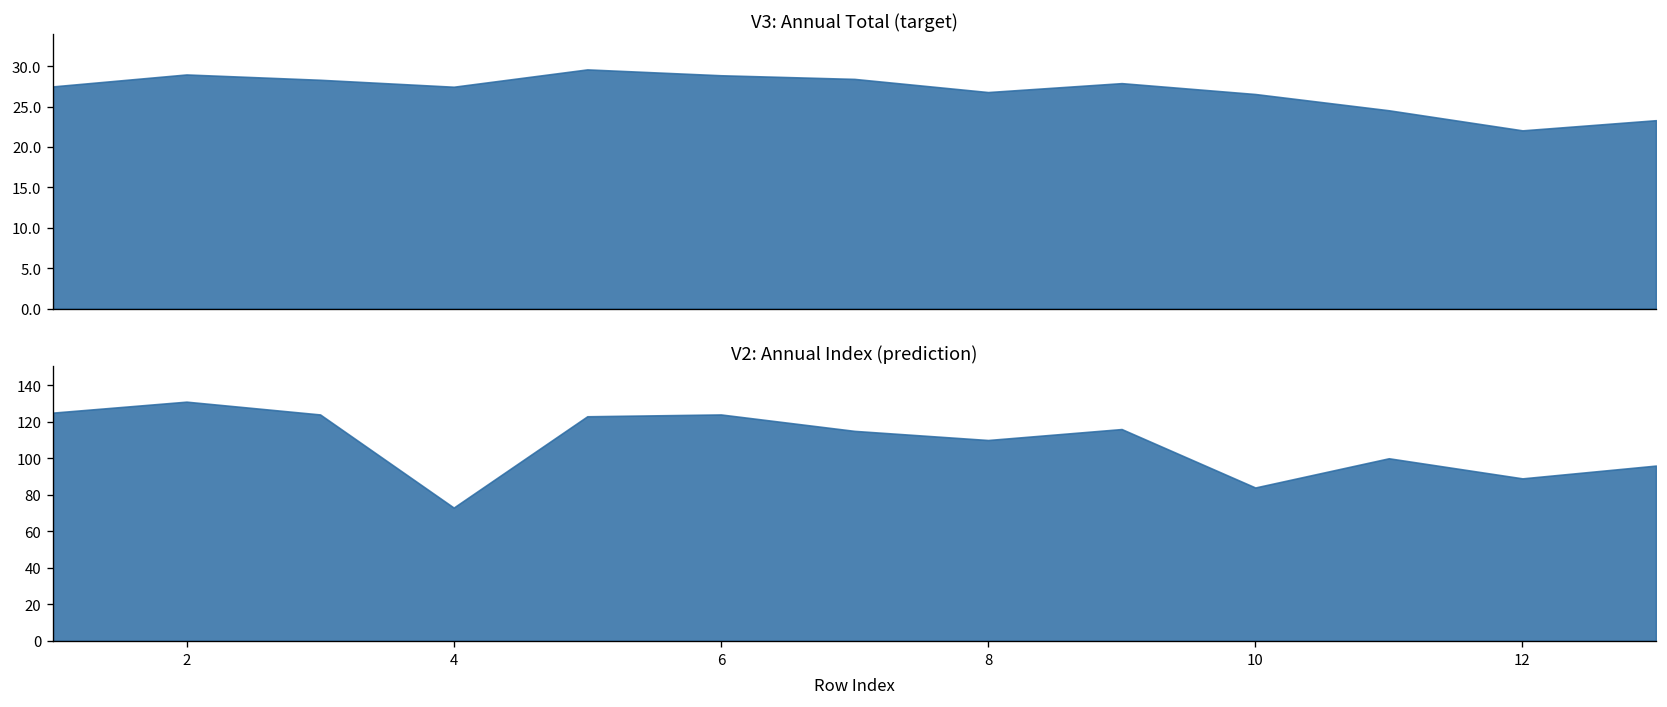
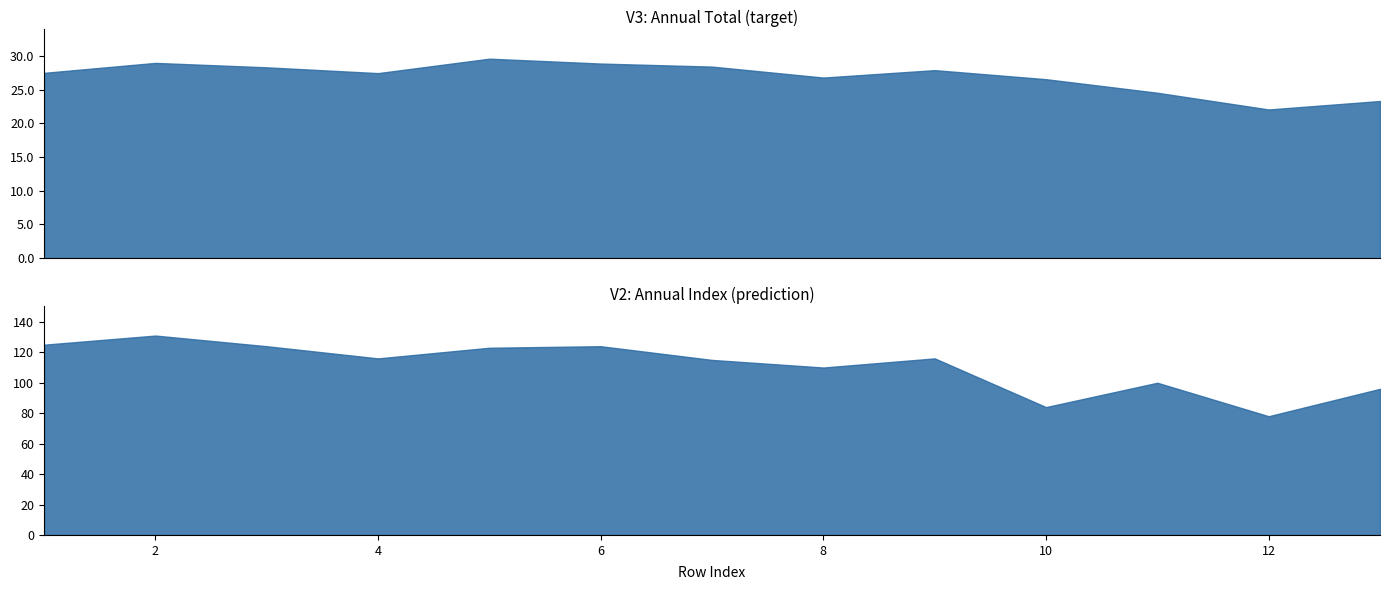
V2: Annual Index (prediction), 4: 73 -> 116
V2: Annual Index (prediction), 12: 89 -> 78
